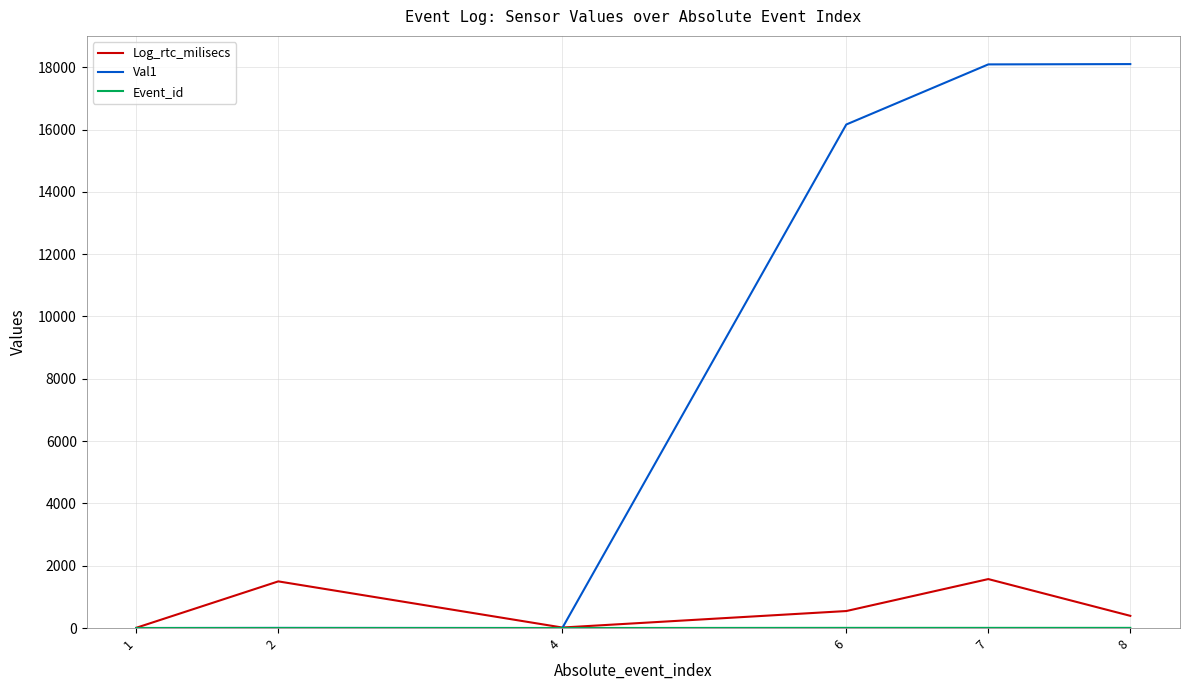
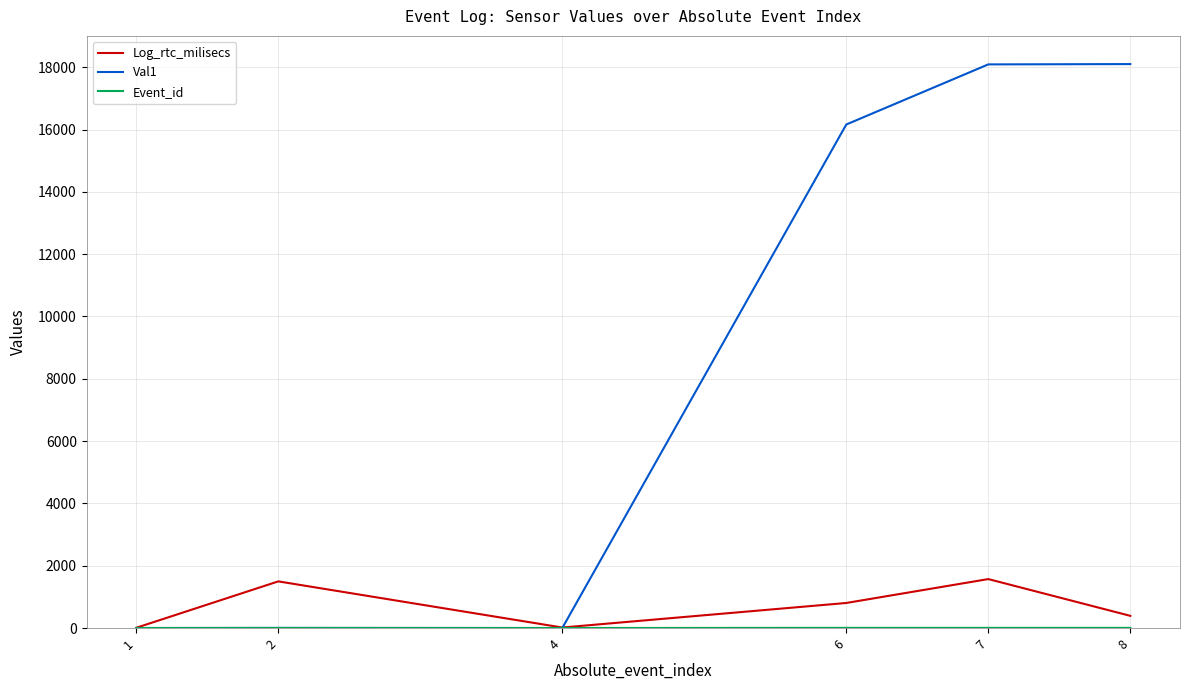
Log_rtc_milisecs, 6: 500 -> 800
